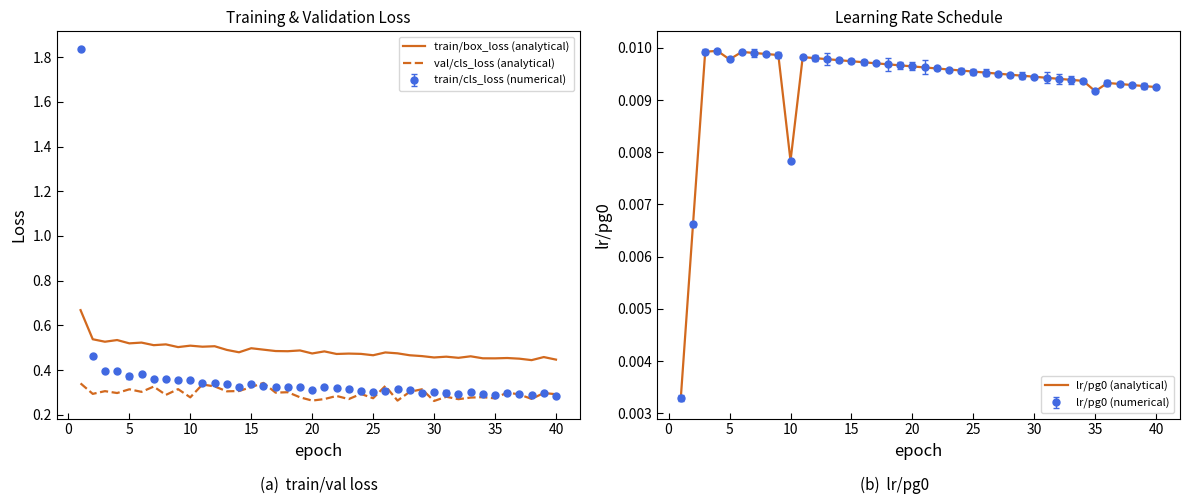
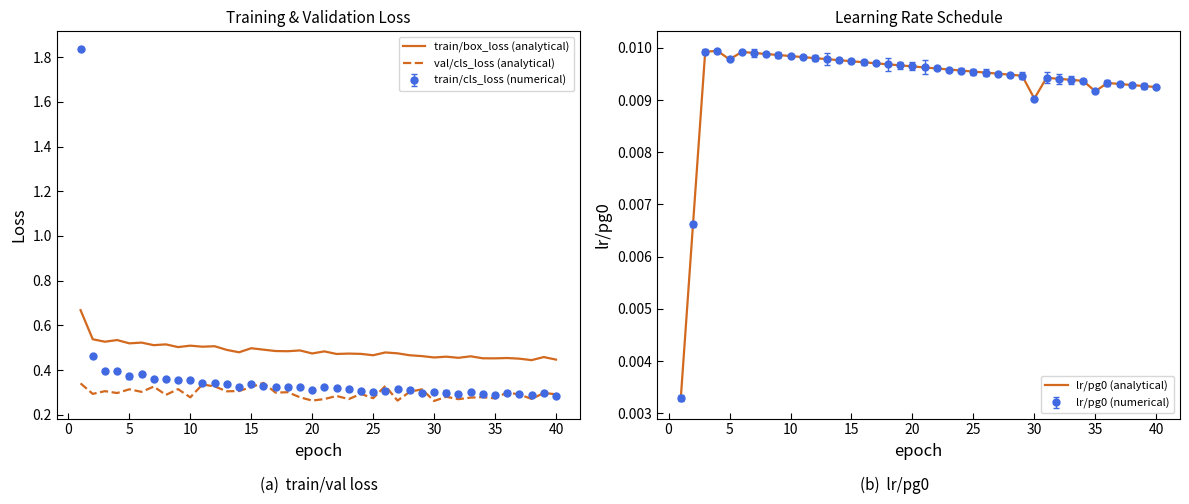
Learning Rate Schedule, lr/pg0 (analytical), 10: 0.0078 -> 0.0098
Learning Rate Schedule, lr/pg0 (analytical), 30: 0.0094 -> 0.0090
